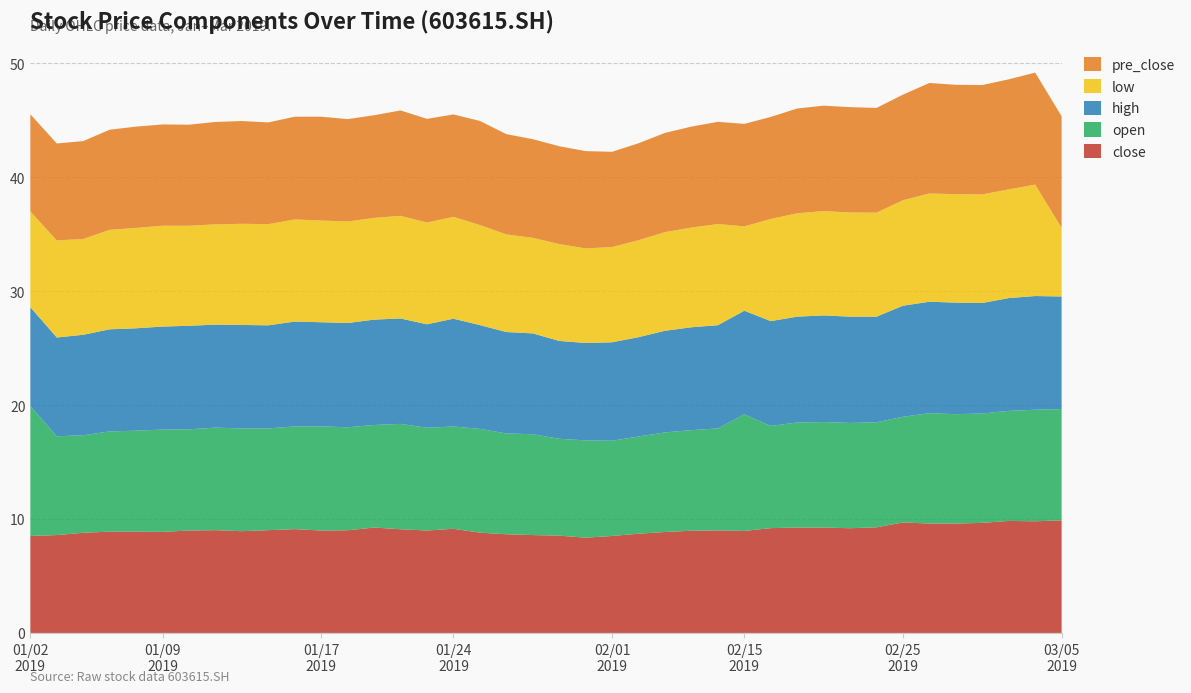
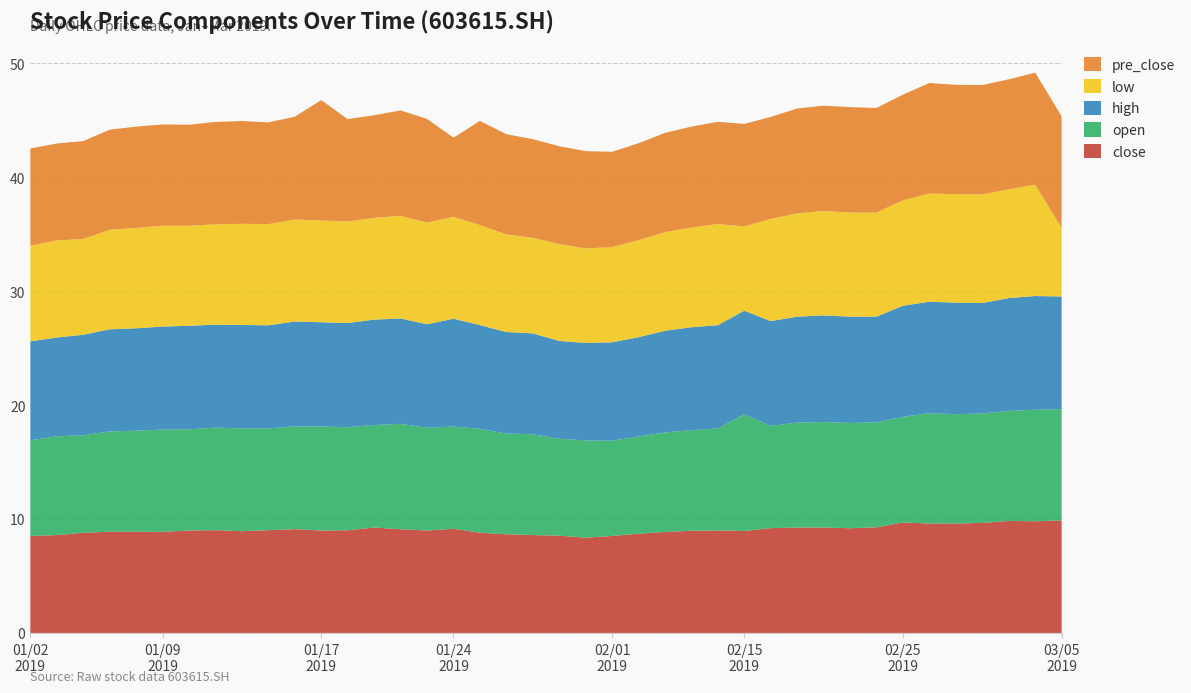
open, 01/02 2019: 11.4 -> 8.4
pre_close, 01/17 2019: 9.1 -> 10.6
pre_close, 01/24 2019: 9.0 -> 7.0
